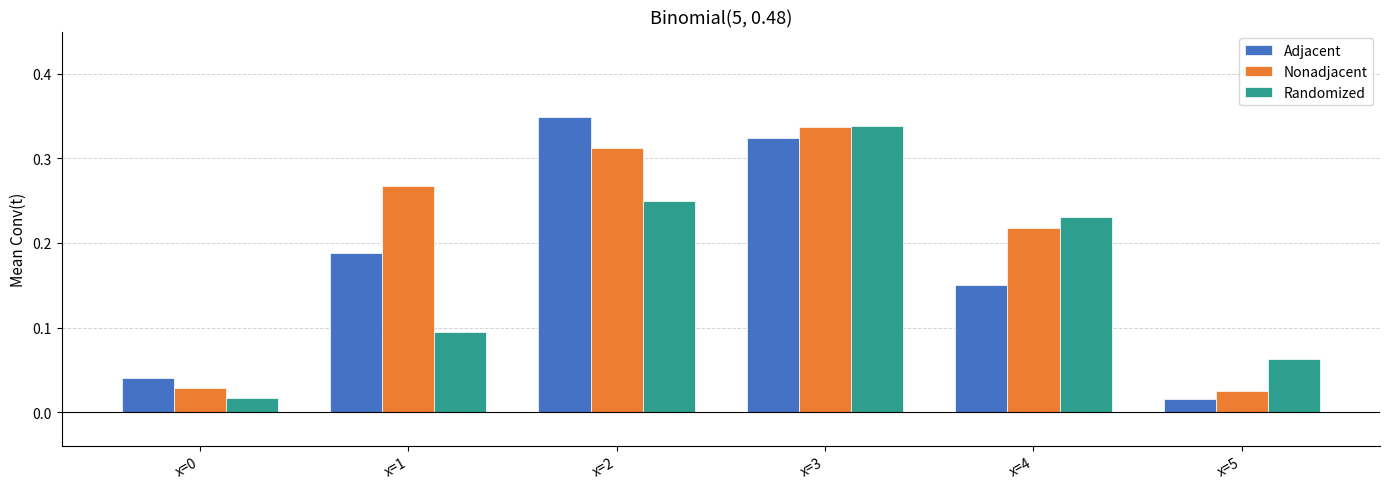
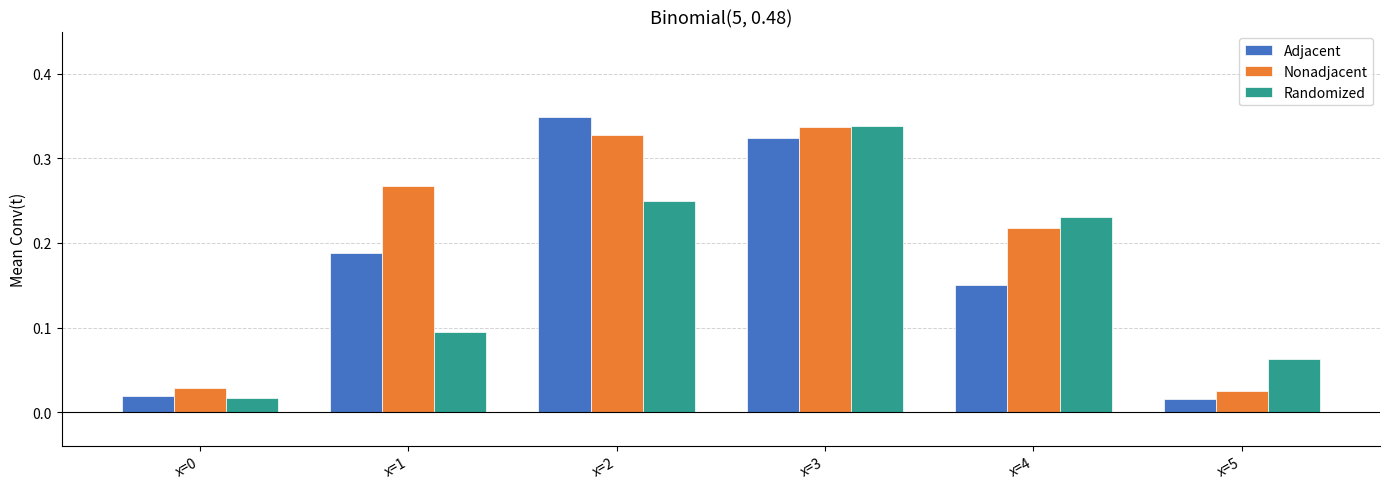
Adjacent, x=0: 0.04 -> 0.02
Nonadjacent, x=2: 0.31 -> 0.33
